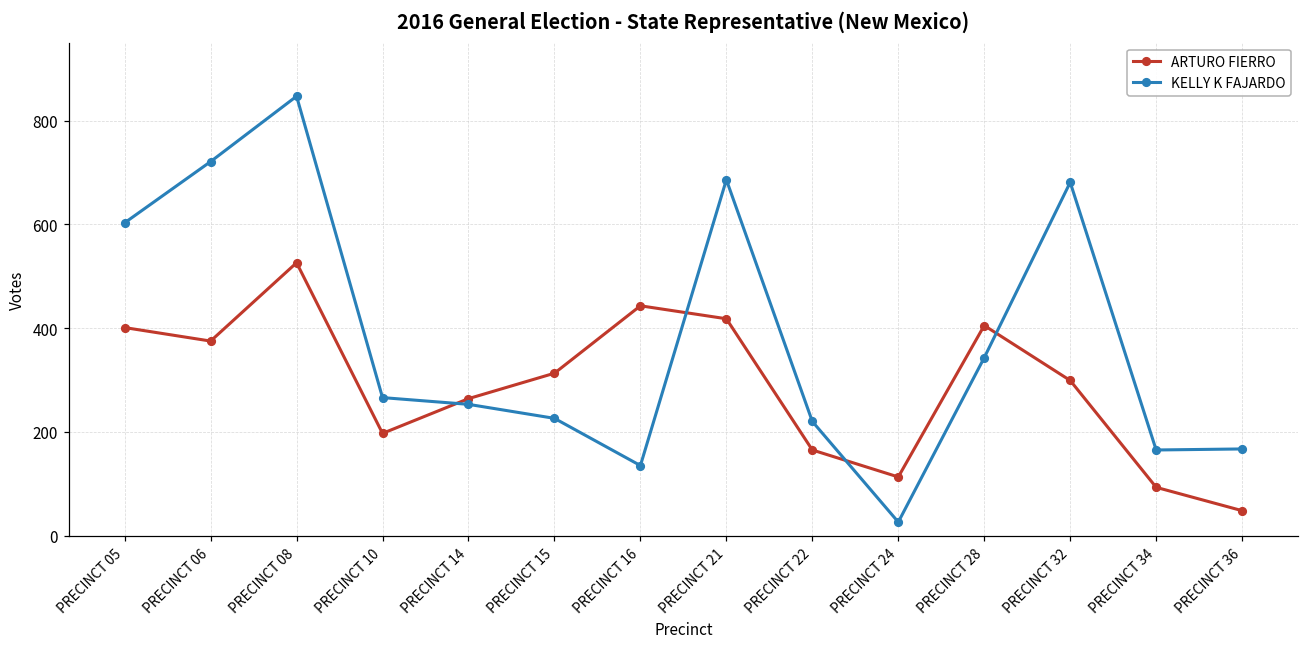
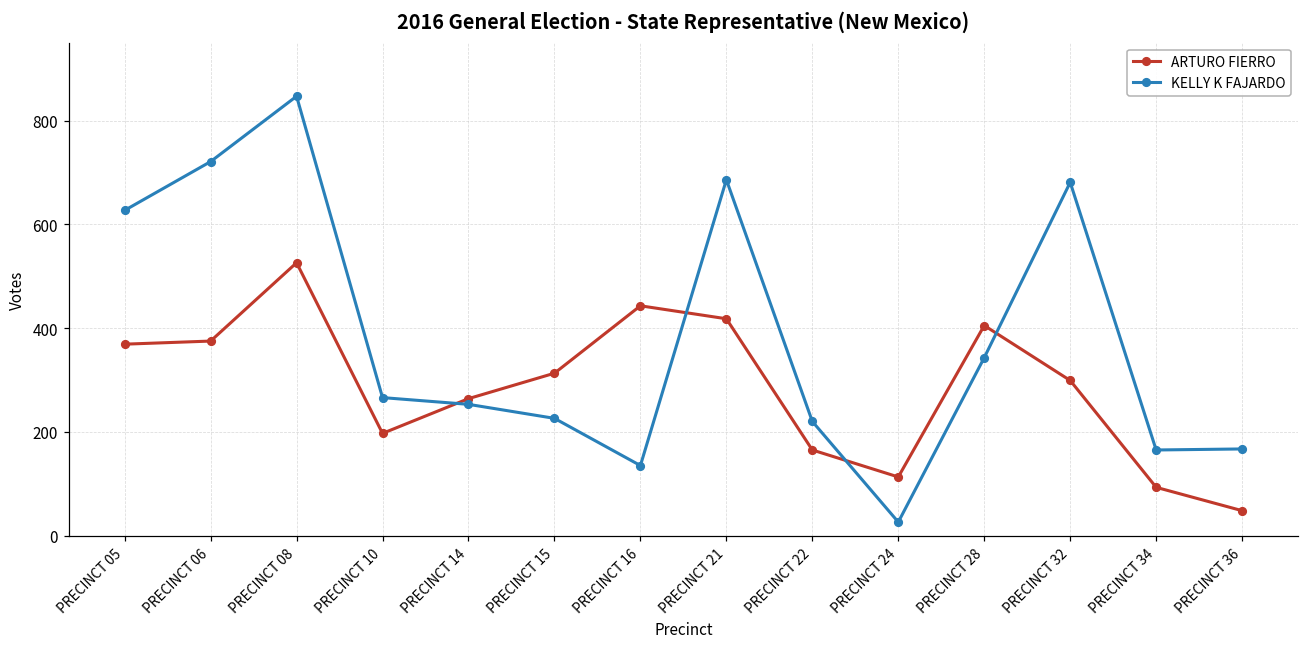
ARTURO FIERRO, PRECINCT 05: 400 -> 370
KELLY K FAJARDO, PRECINCT 05: 600 -> 630
